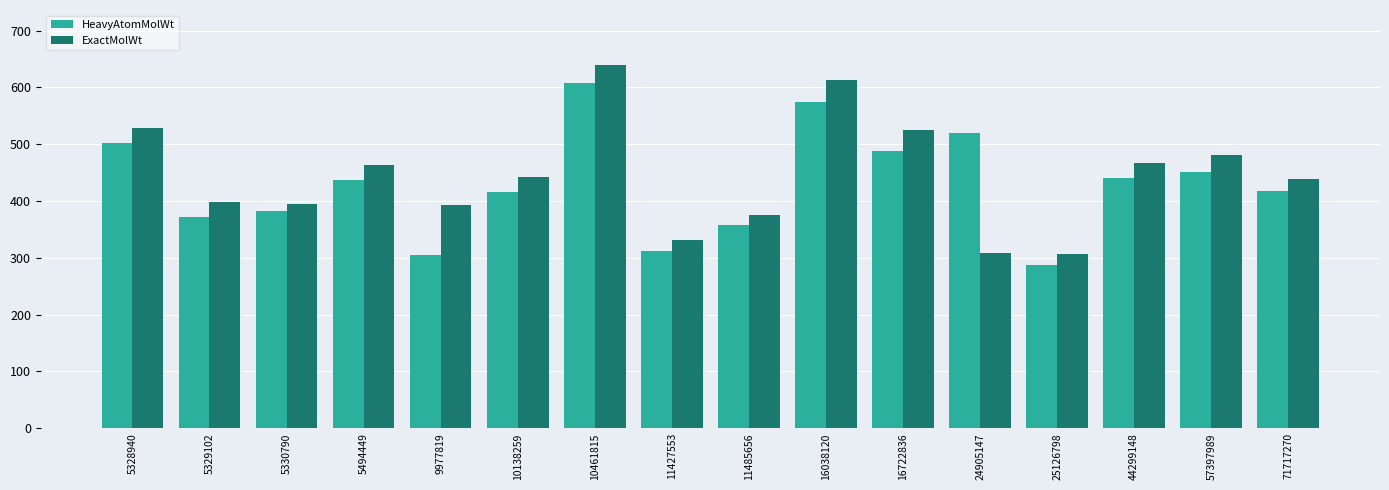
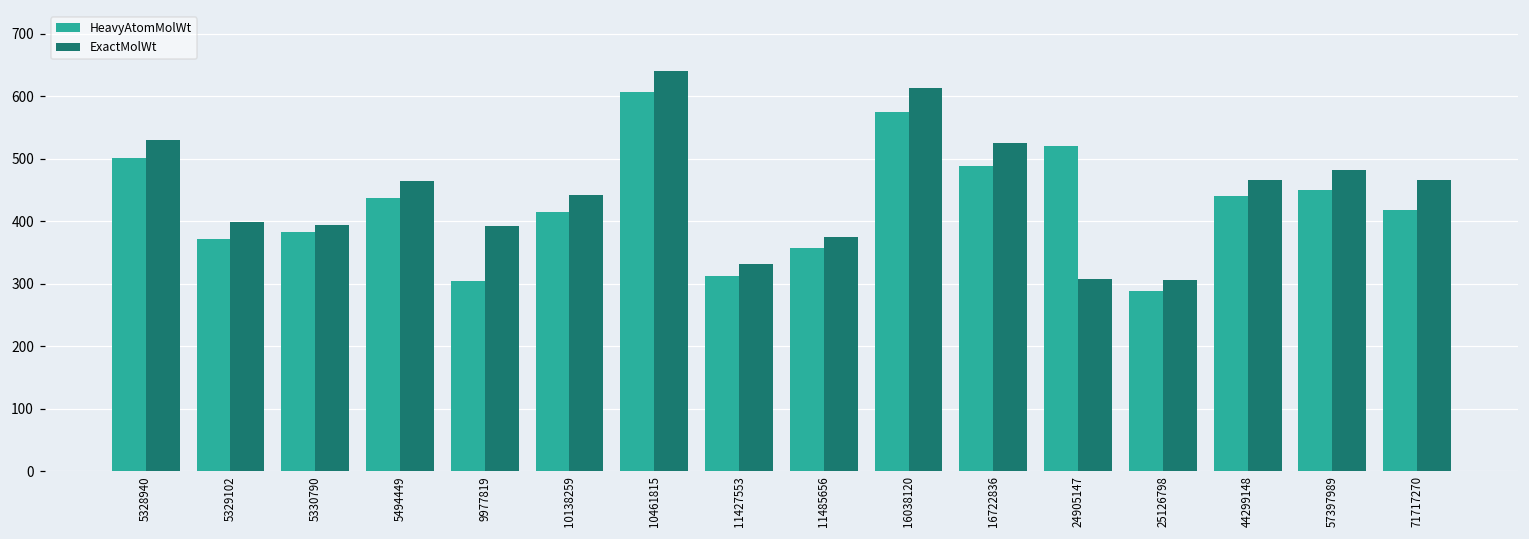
ExactMolWt, 71717270: 440 -> 470
